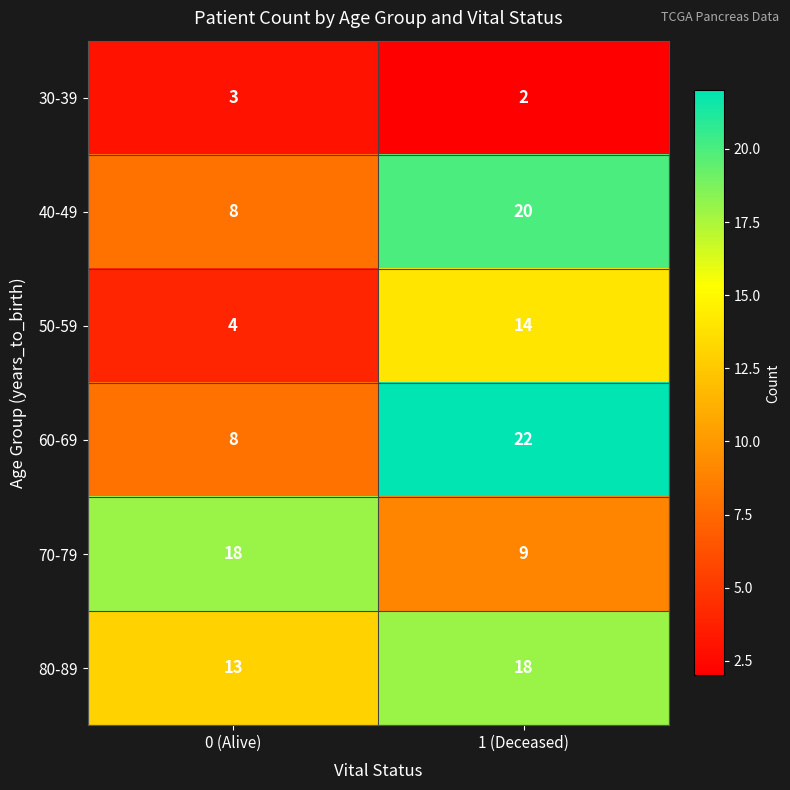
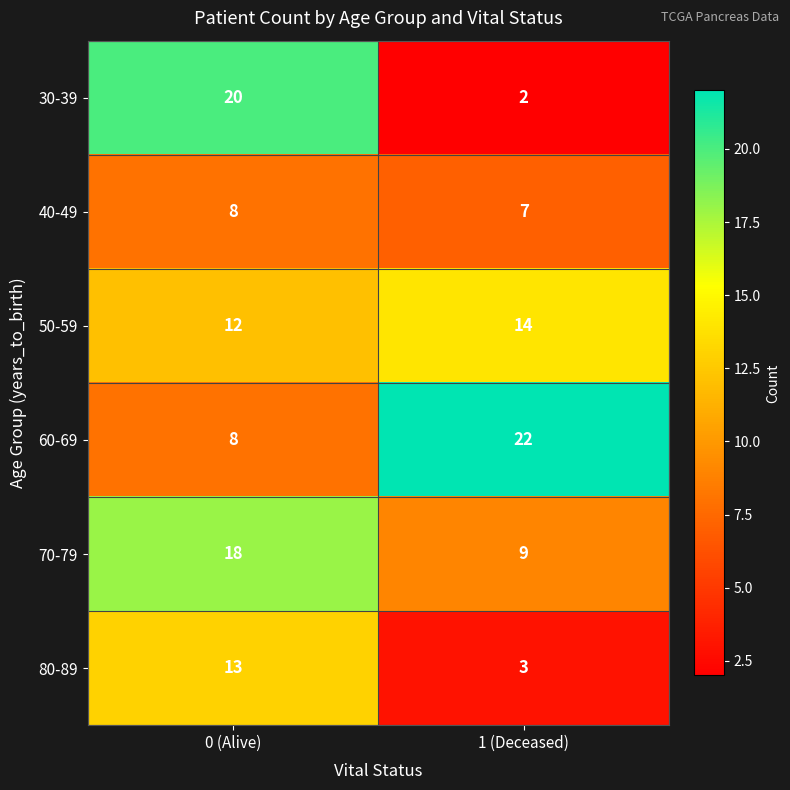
30-39, 0 (Alive): 3 -> 20
40-49, 1 (Deceased): 20 -> 7
50-59, 0 (Alive): 4 -> 12
80-89, 1 (Deceased): 18 -> 3
